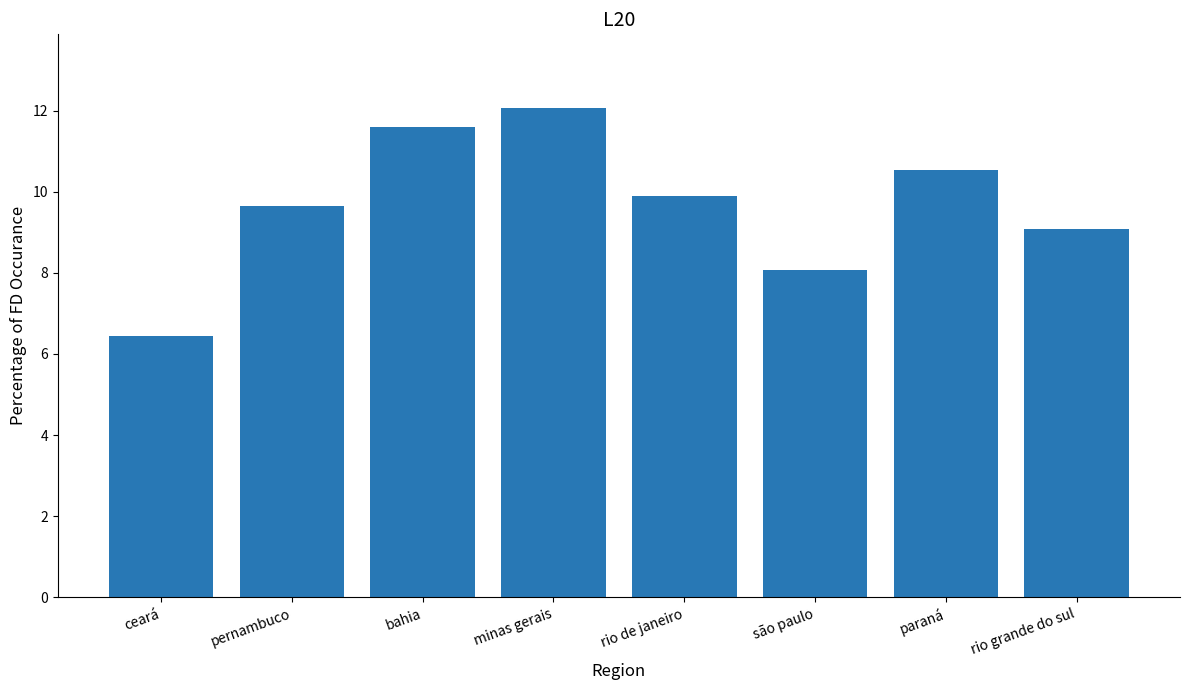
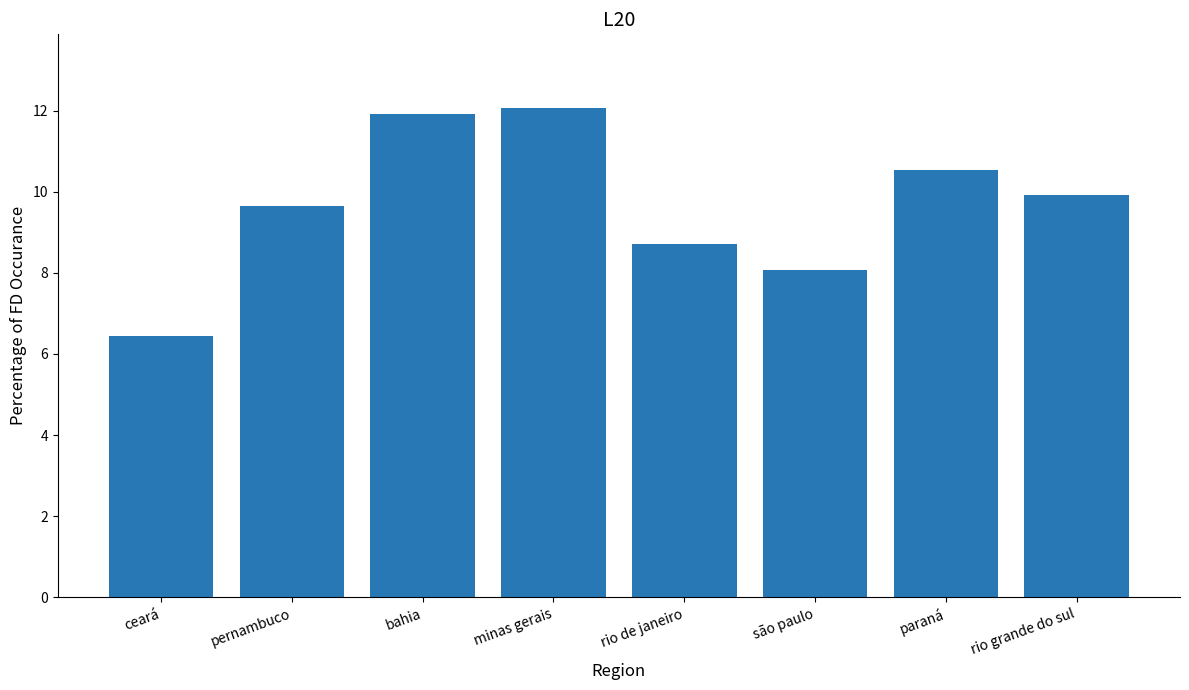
bahia: 11.6 -> 11.9
rio de janeiro: 9.9 -> 8.7
rio grande do sul: 9.1 -> 9.9
